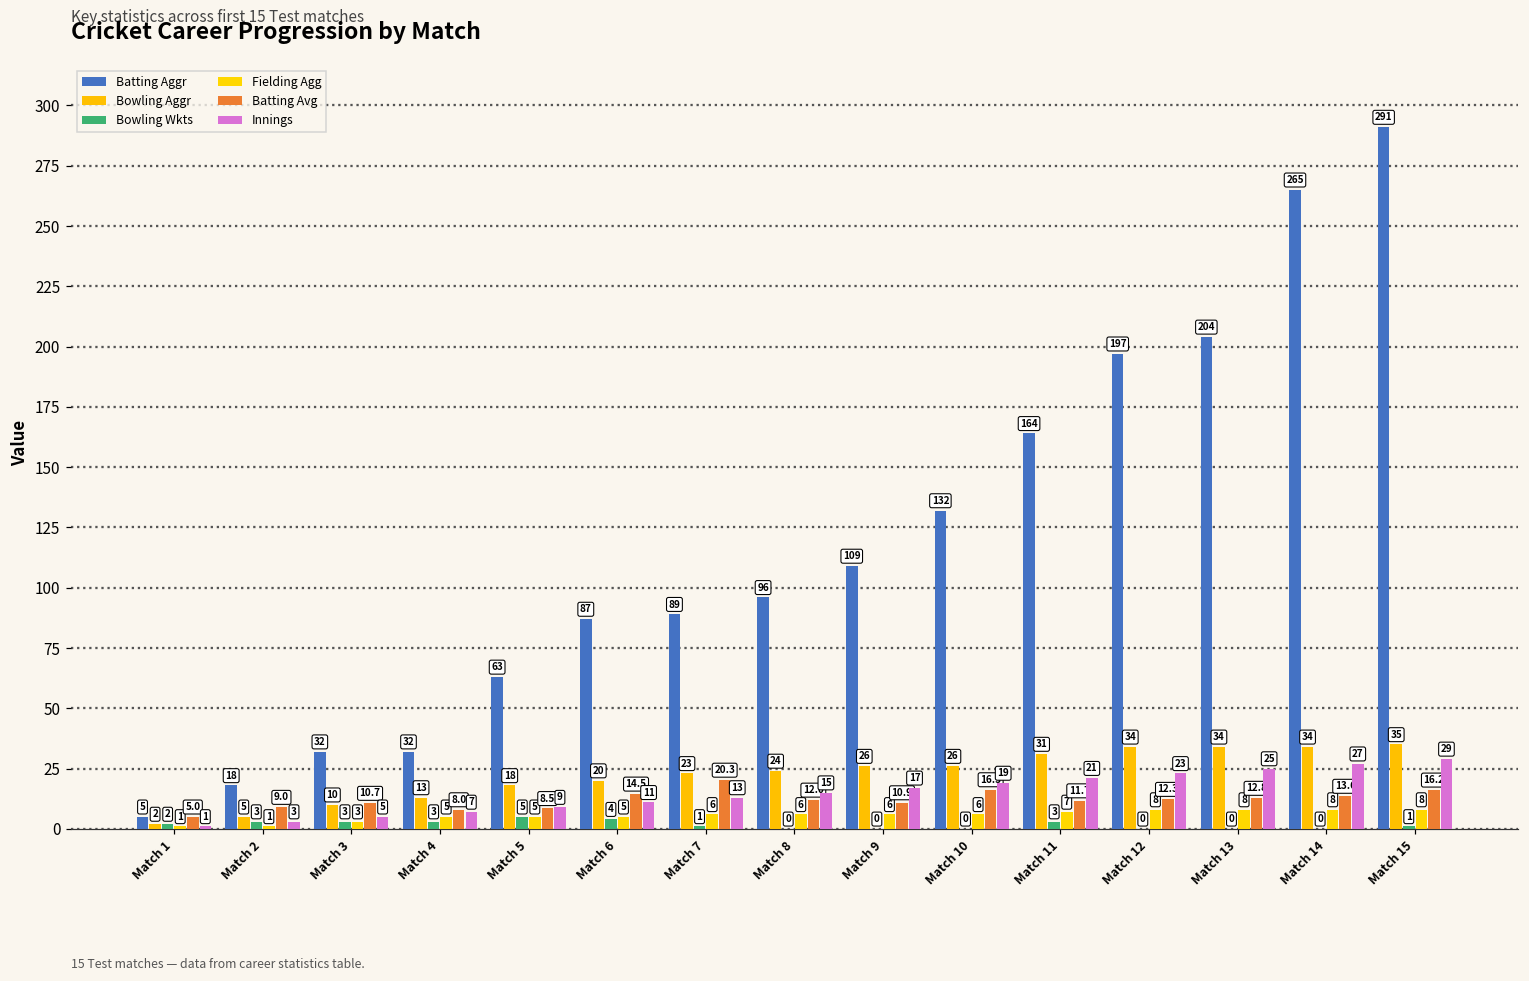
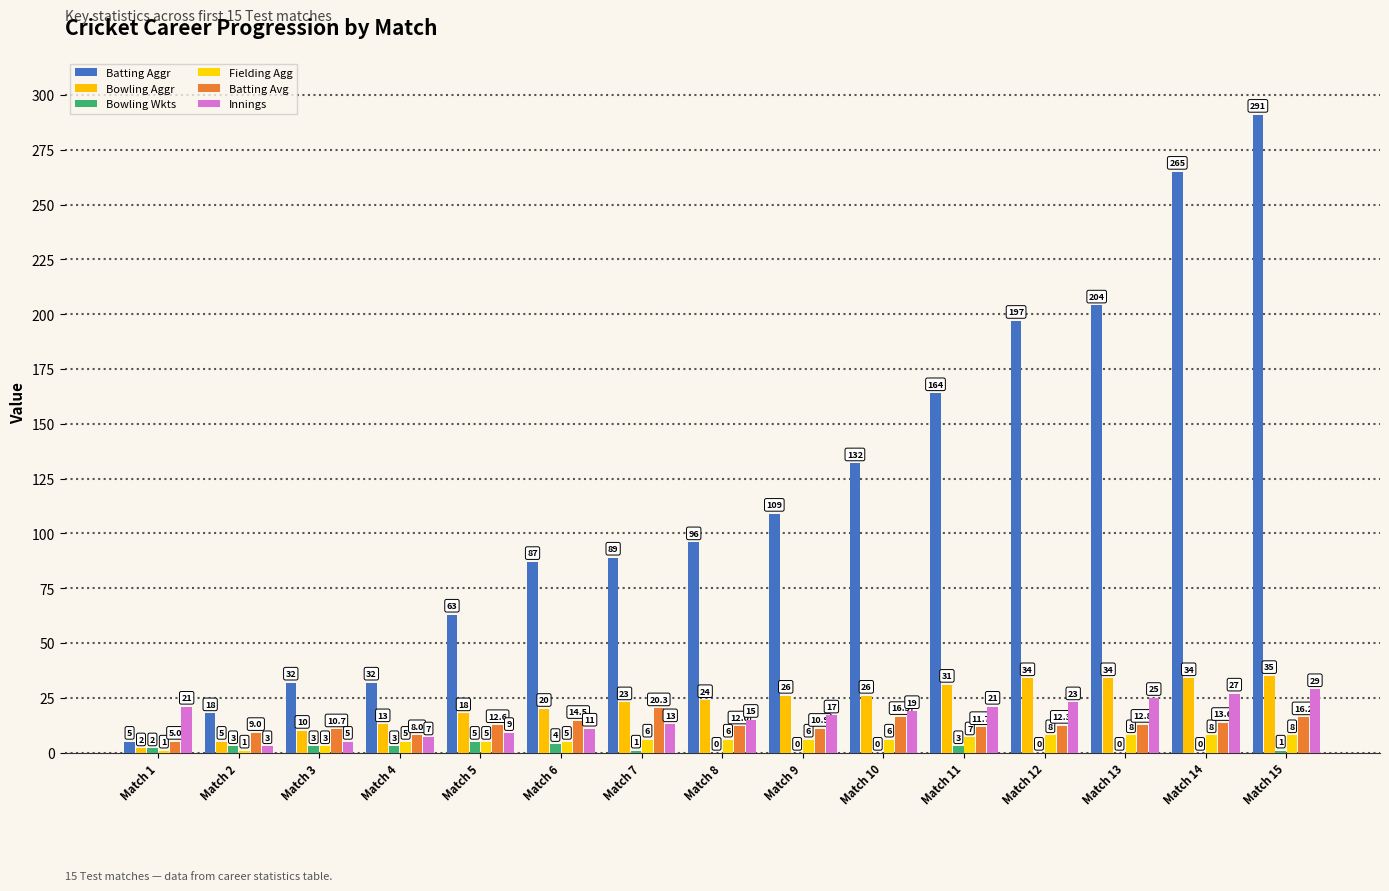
Innings, Match 1: 1 -> 21
Batting Avg, Match 5: 8.5 -> 12.6
